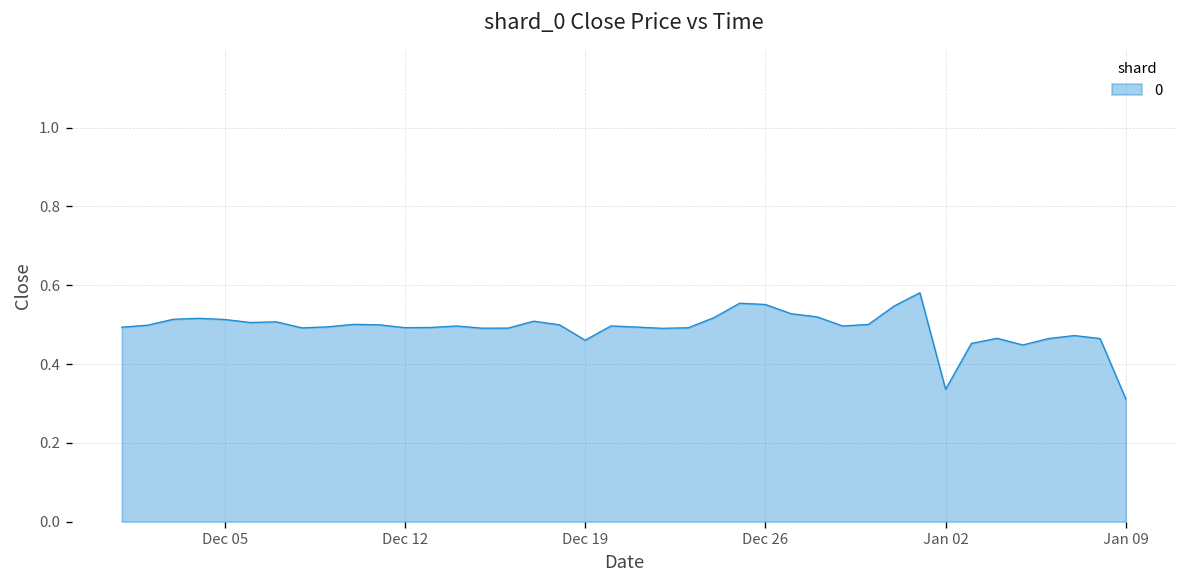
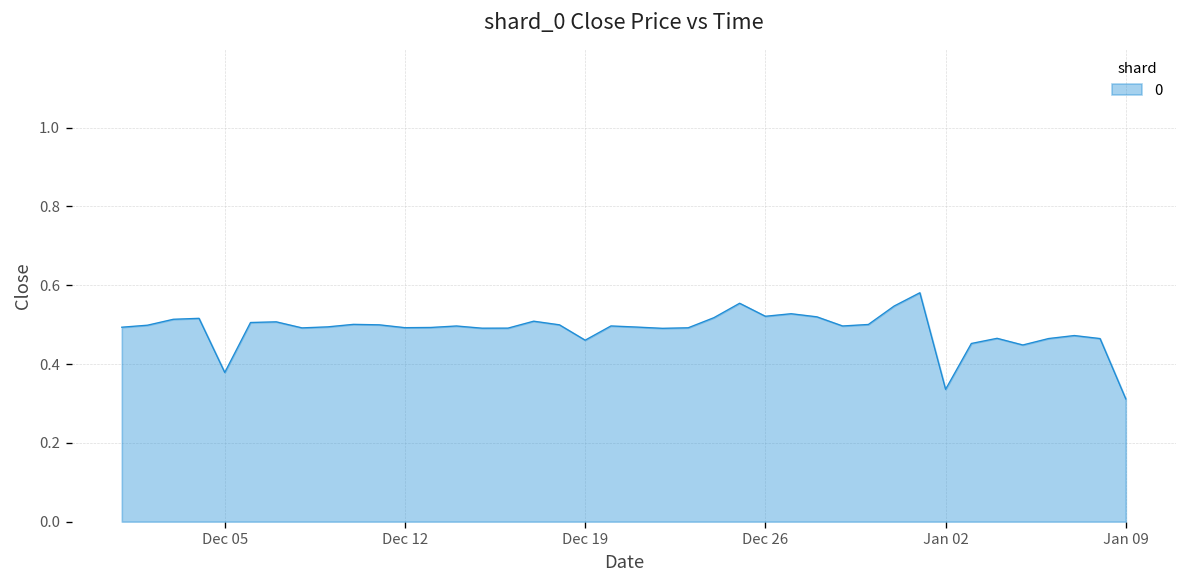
Dec 05: 0.51 -> 0.38
Dec 26: 0.55 -> 0.52
